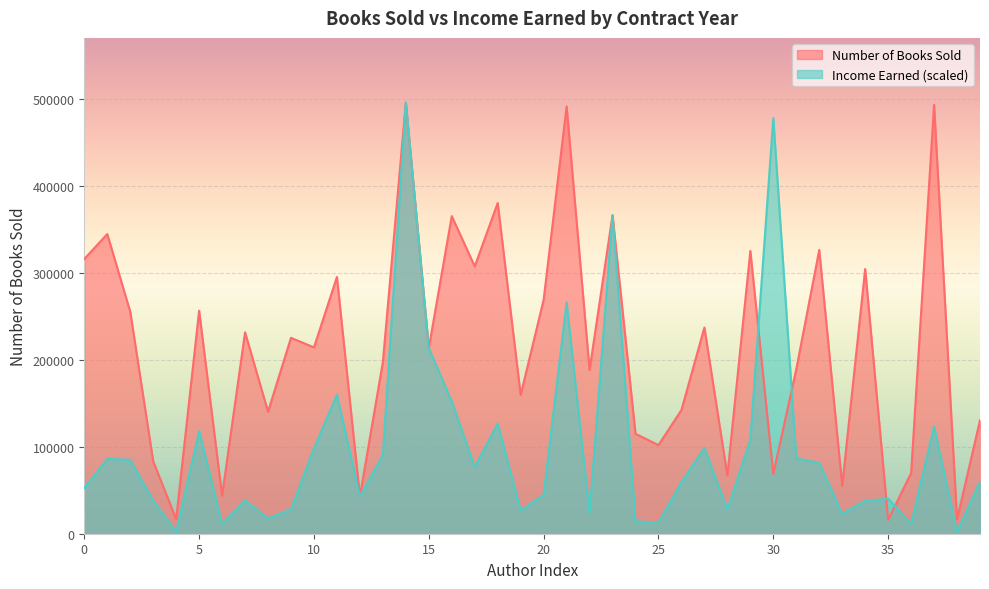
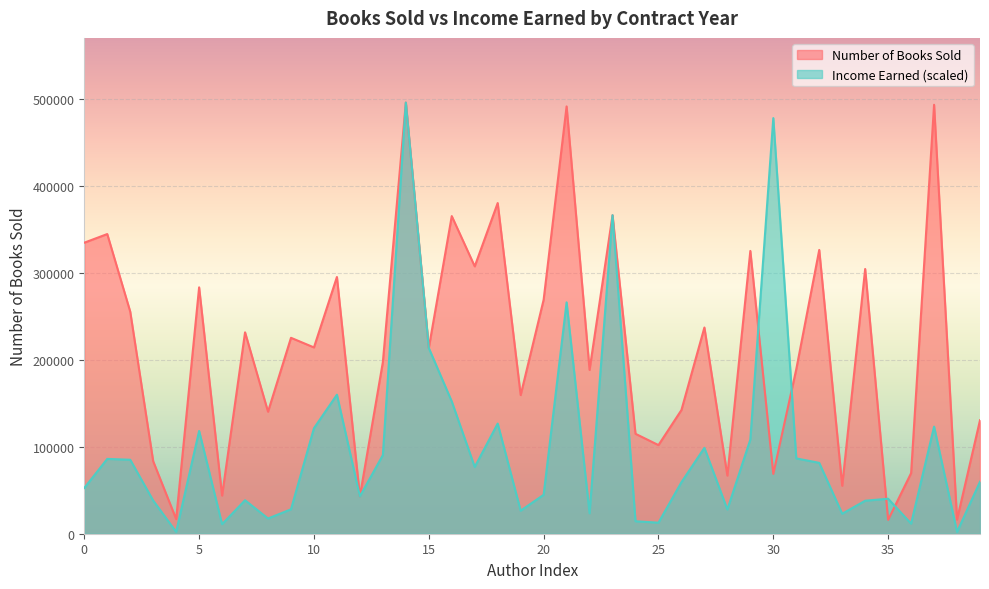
Number of Books Sold, 0: 320000 -> 330000
Number of Books Sold, 5: 260000 -> 280000
Income Earned (scaled), 10: 100000 -> 120000
